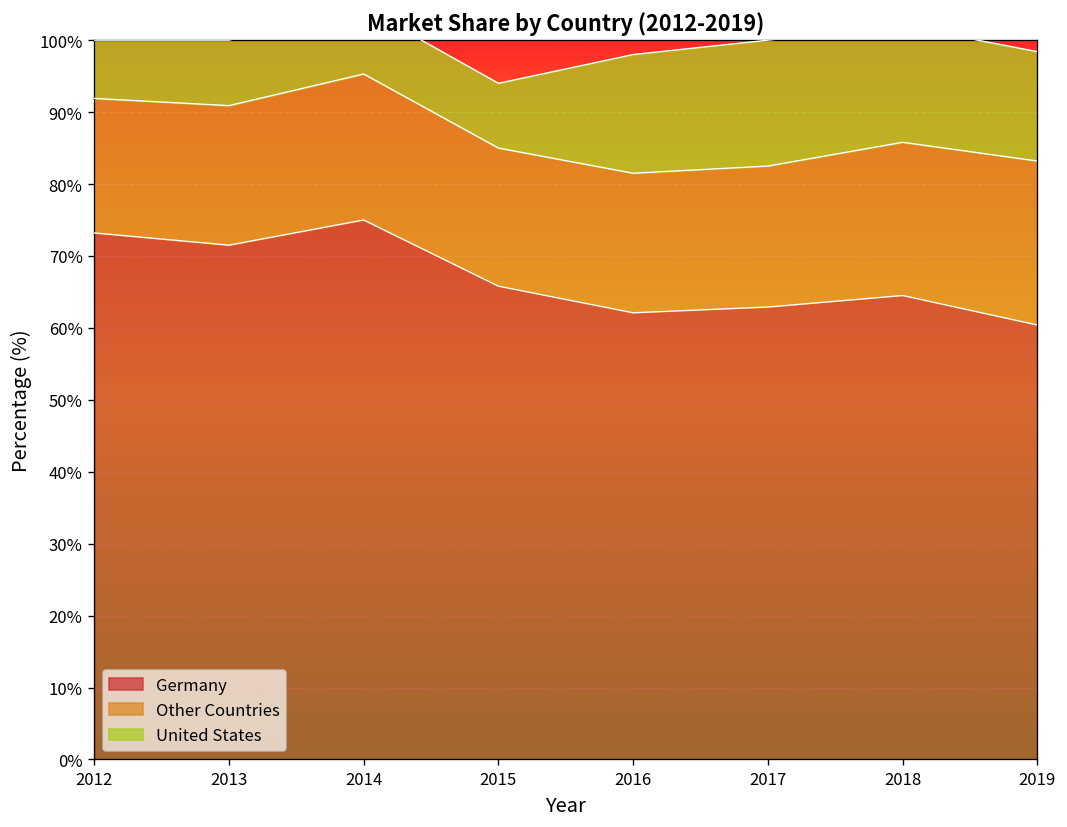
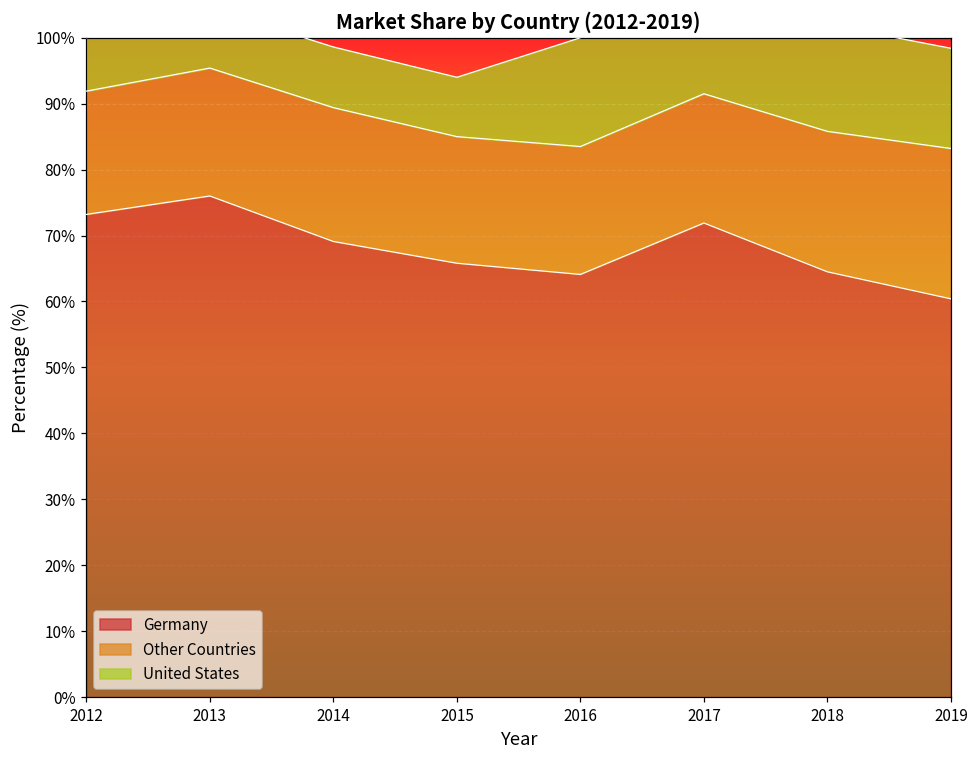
Germany, 2013: 72% -> 76%
Germany, 2014: 75% -> 69%
Germany, 2016: 62% -> 64%
Germany, 2017: 63% -> 72%
